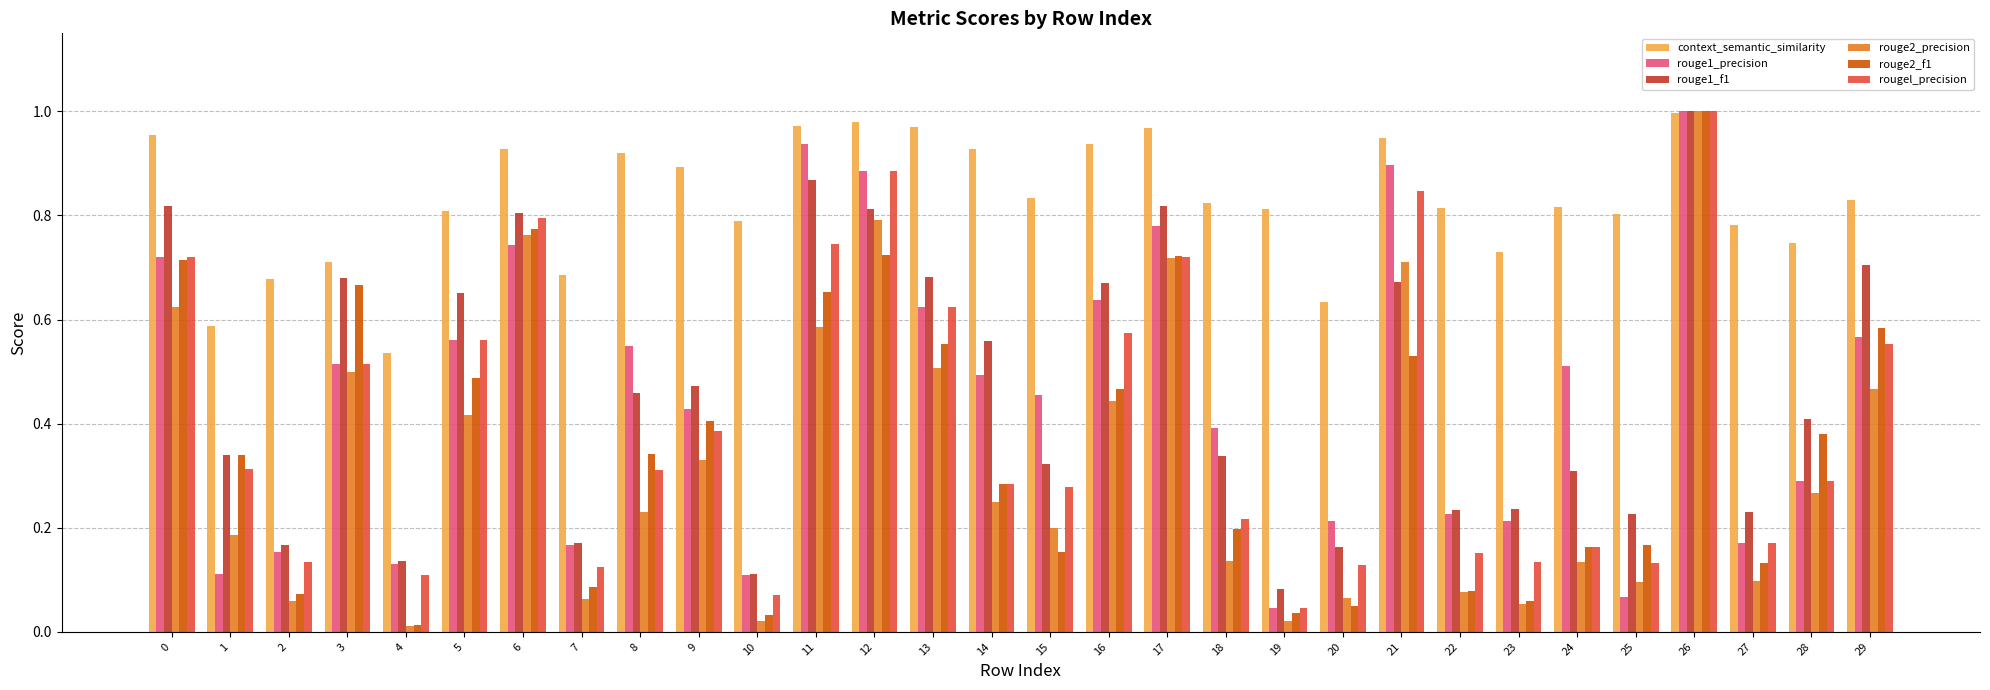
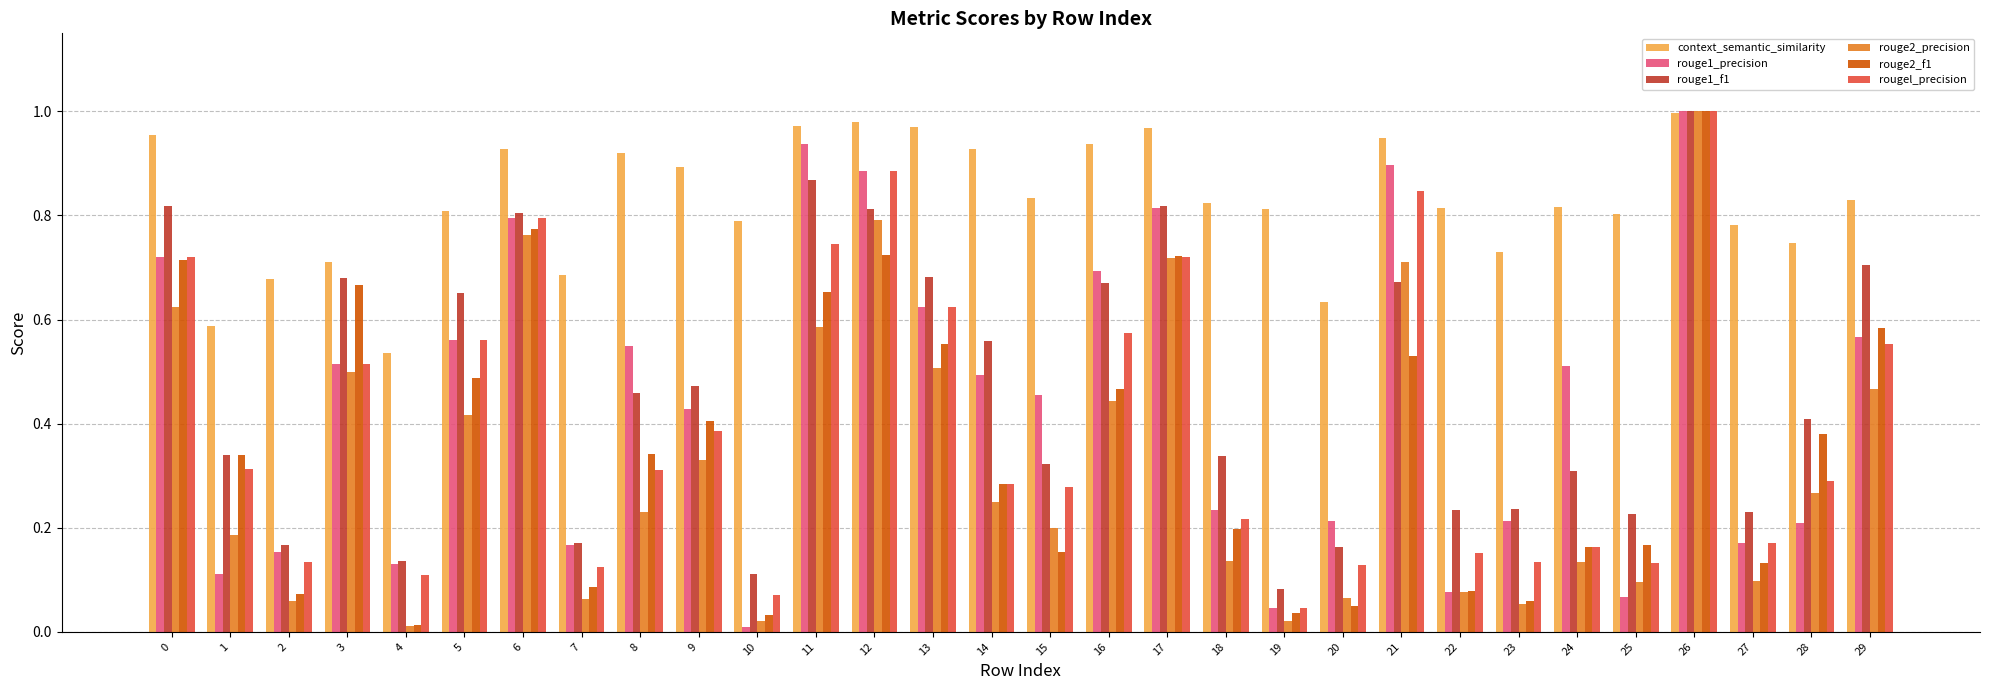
rouge1_precision, 6: 0.74 -> 0.79
rouge1_precision, 10: 0.11 -> 0.01
rouge1_precision, 16: 0.64 -> 0.69
rouge1_precision, 17: 0.78 -> 0.81
rouge1_precision, 18: 0.39 -> 0.23
rouge1_precision, 22: 0.23 -> 0.08
rouge1_precision, 28: 0.29 -> 0.21
